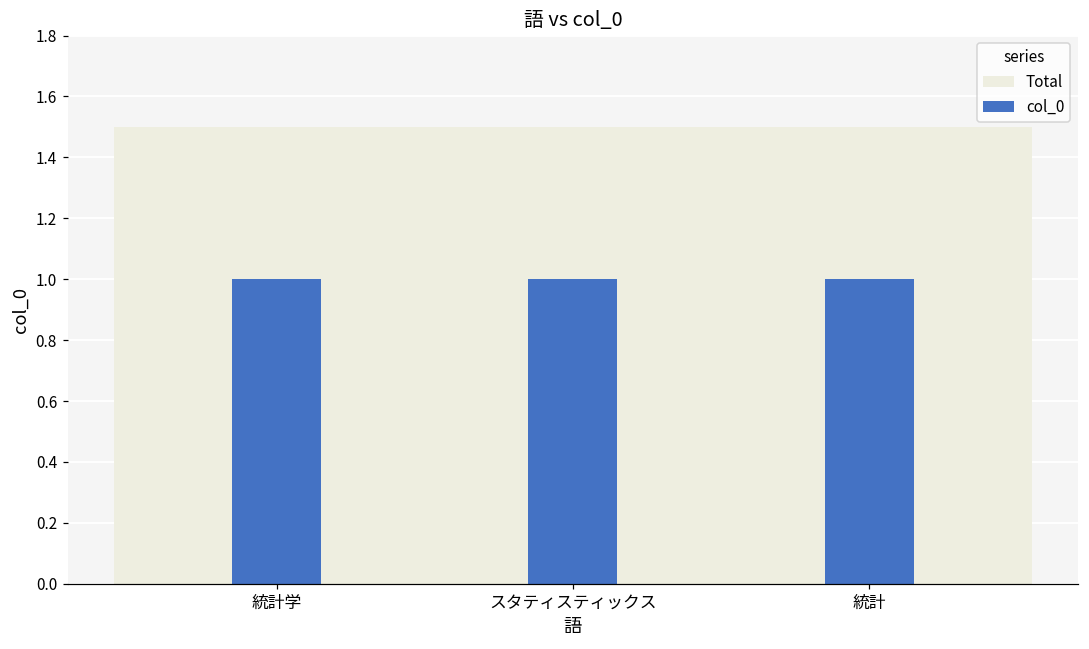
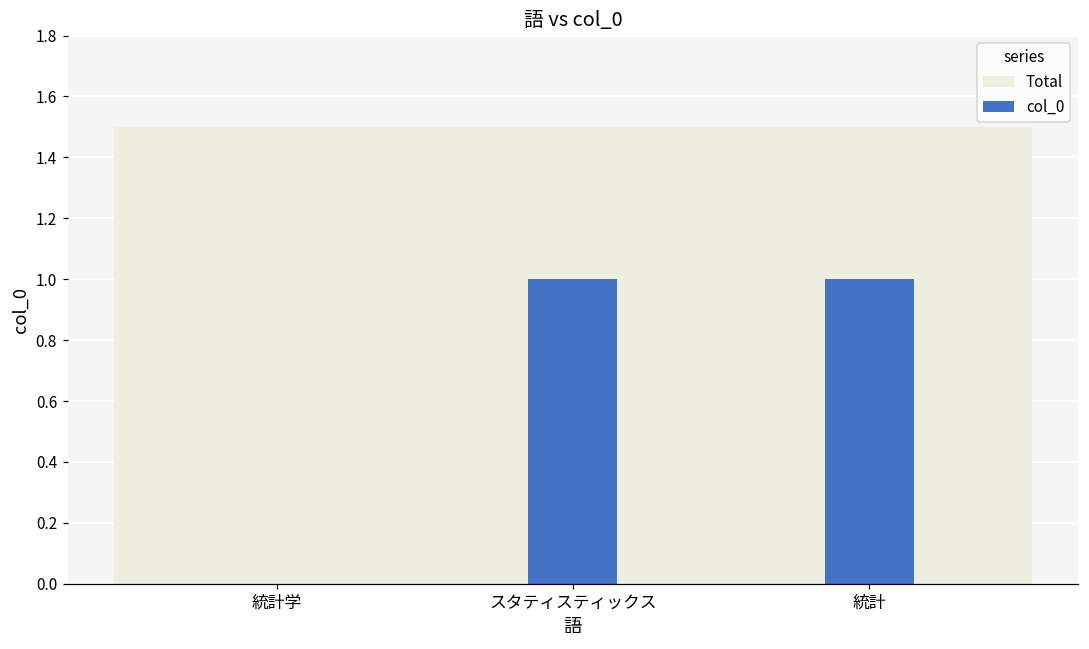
col_0, 統計学: 1 -> 0
